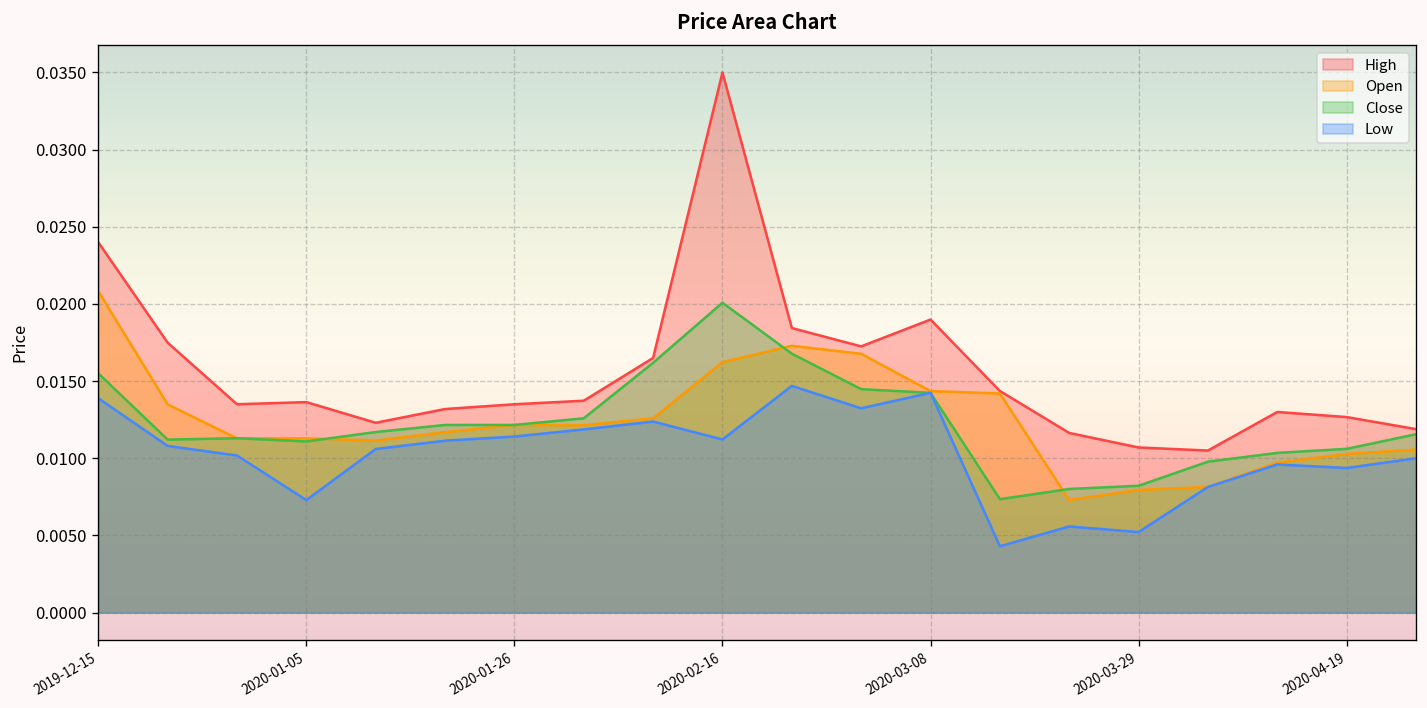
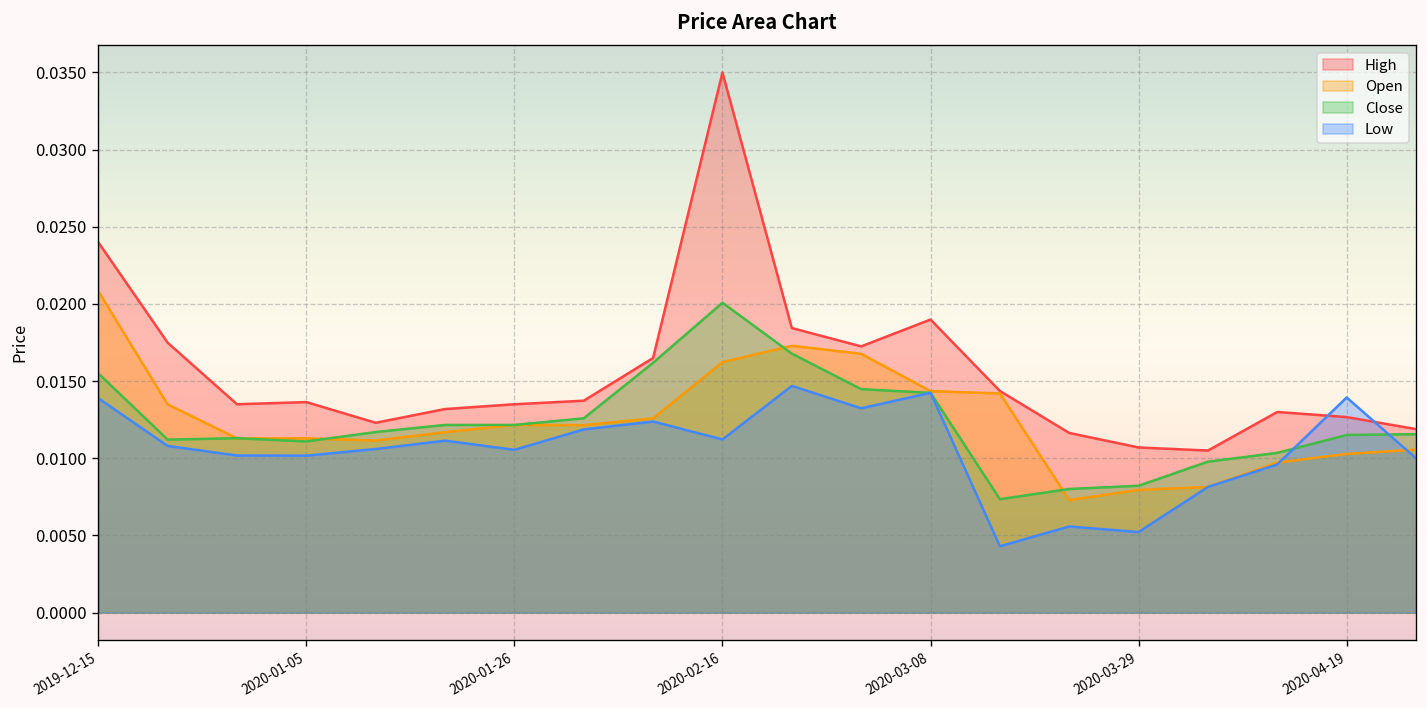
Low, 2020-01-05: 0.0073 -> 0.0102
Low, 2020-01-26: 0.0114 -> 0.0106
Close, 2020-04-19: 0.0106 -> 0.0115
Low, 2020-04-19: 0.0094 -> 0.0139
